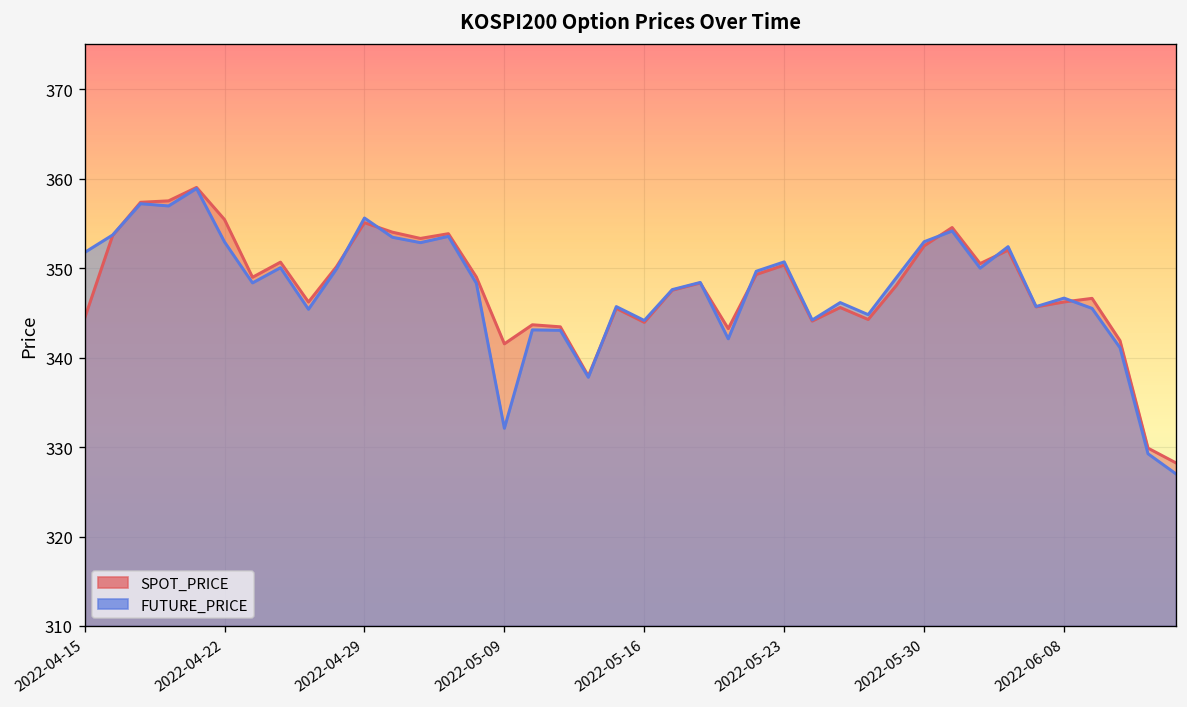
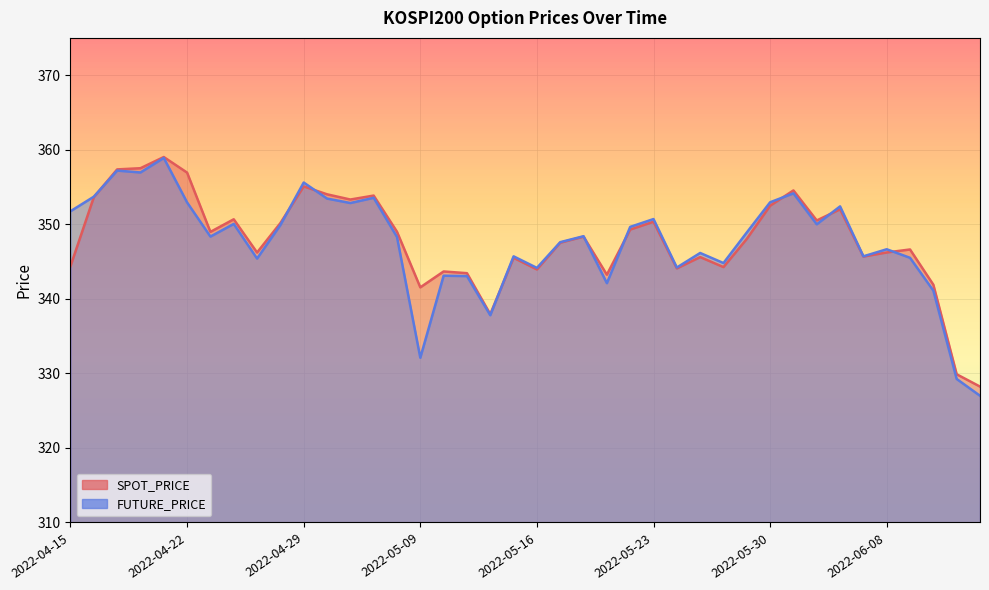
SPOT_PRICE, 2022-04-22: 355 -> 357
